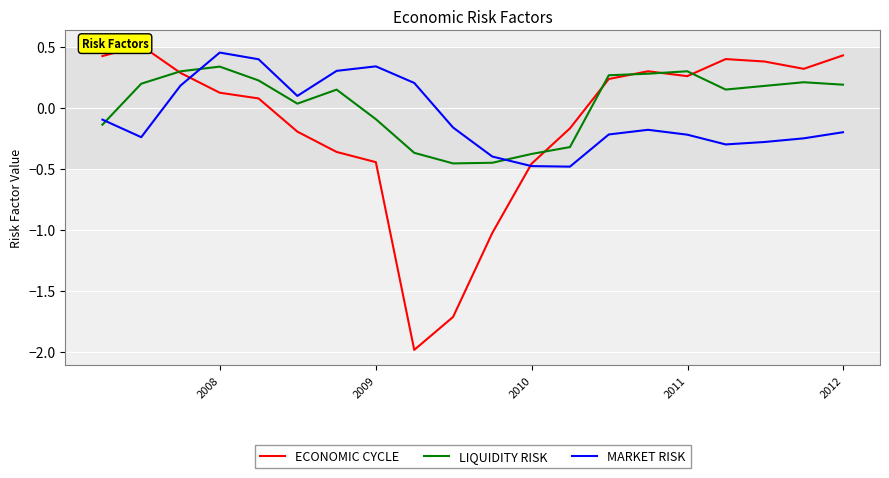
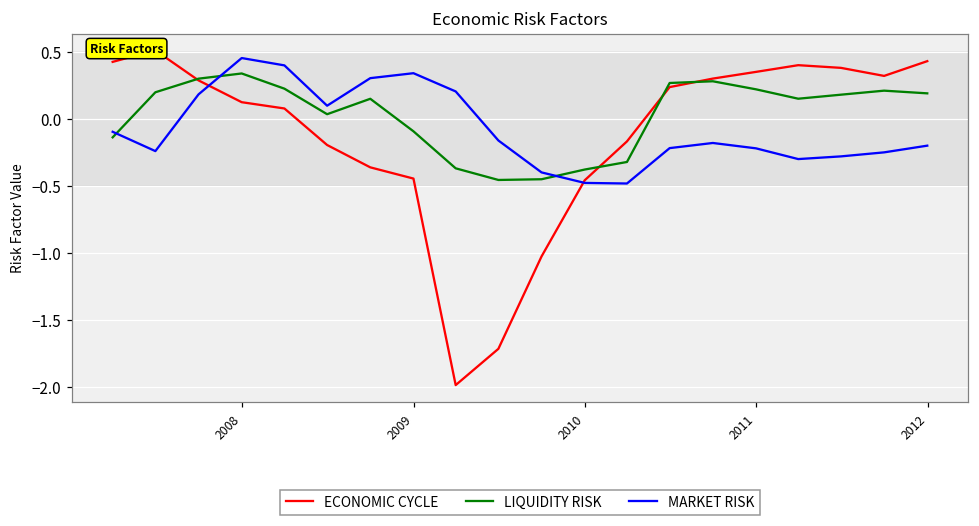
ECONOMIC CYCLE, 2011: 0.26 -> 0.35
LIQUIDITY RISK, 2011: 0.30 -> 0.22
